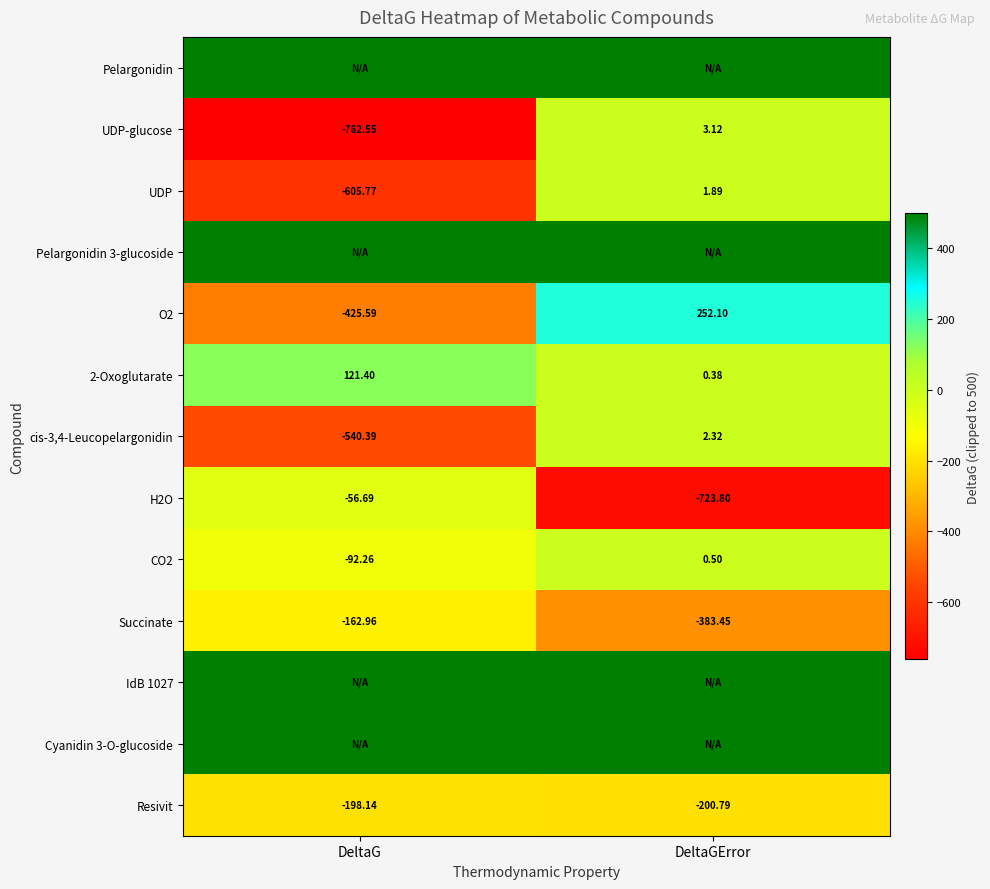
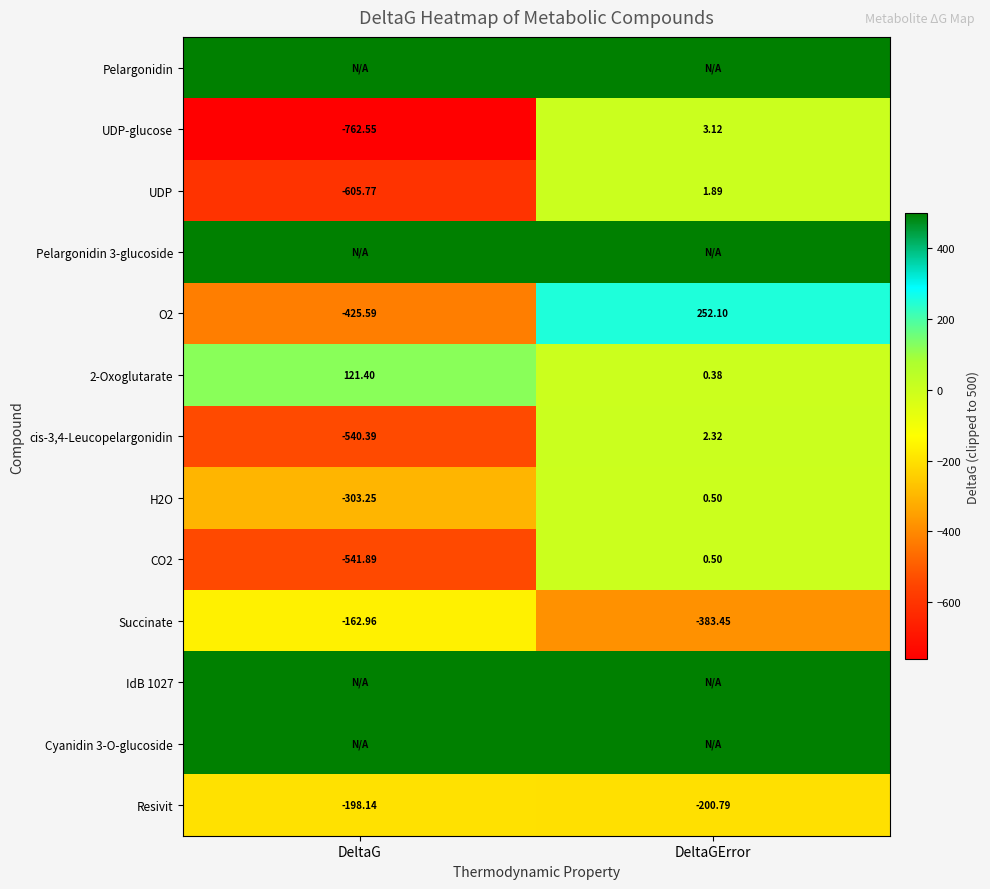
H2O, DeltaG: -56.69 -> -303.25
H2O, DeltaGError: -723.80 -> 0.50
CO2, DeltaG: -92.26 -> -541.89
